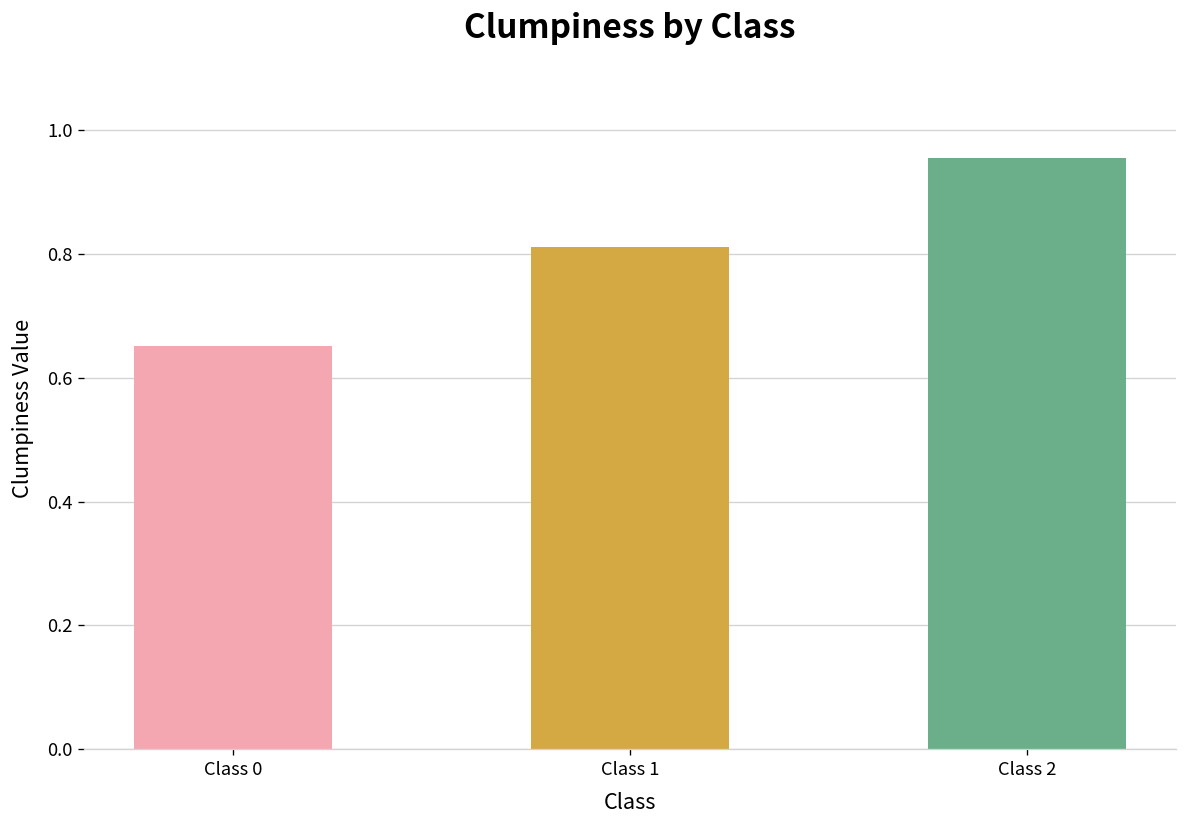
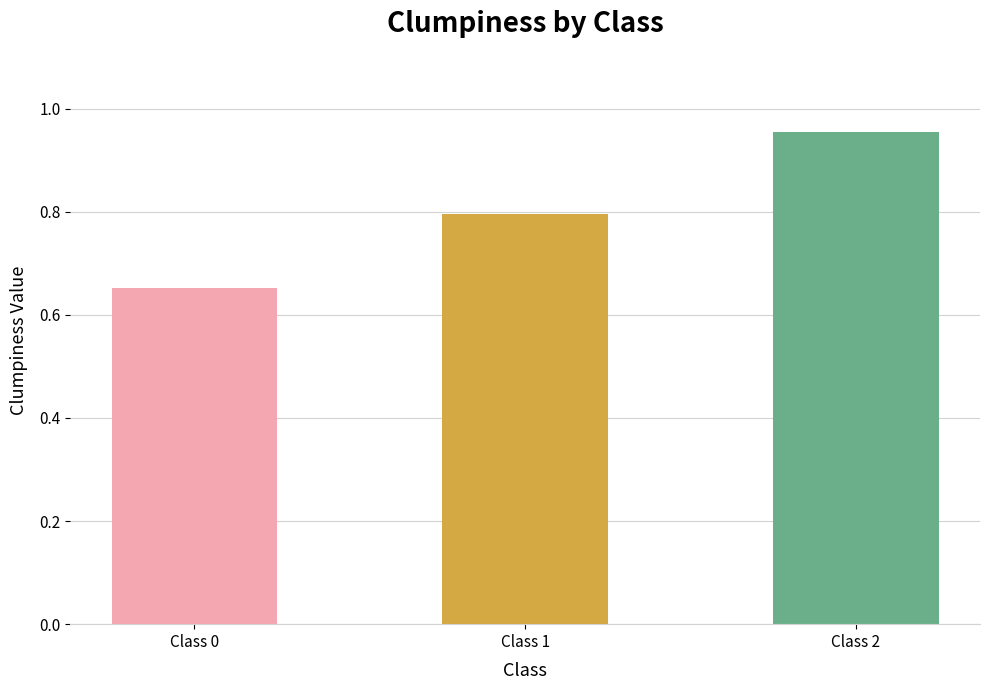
Class 1: 0.81 -> 0.80
